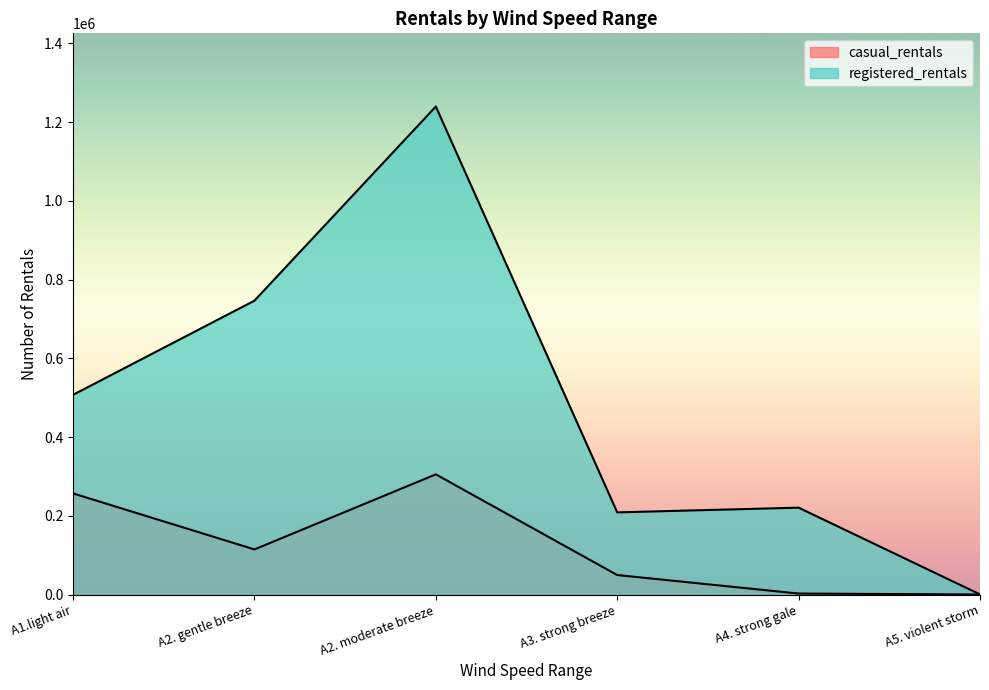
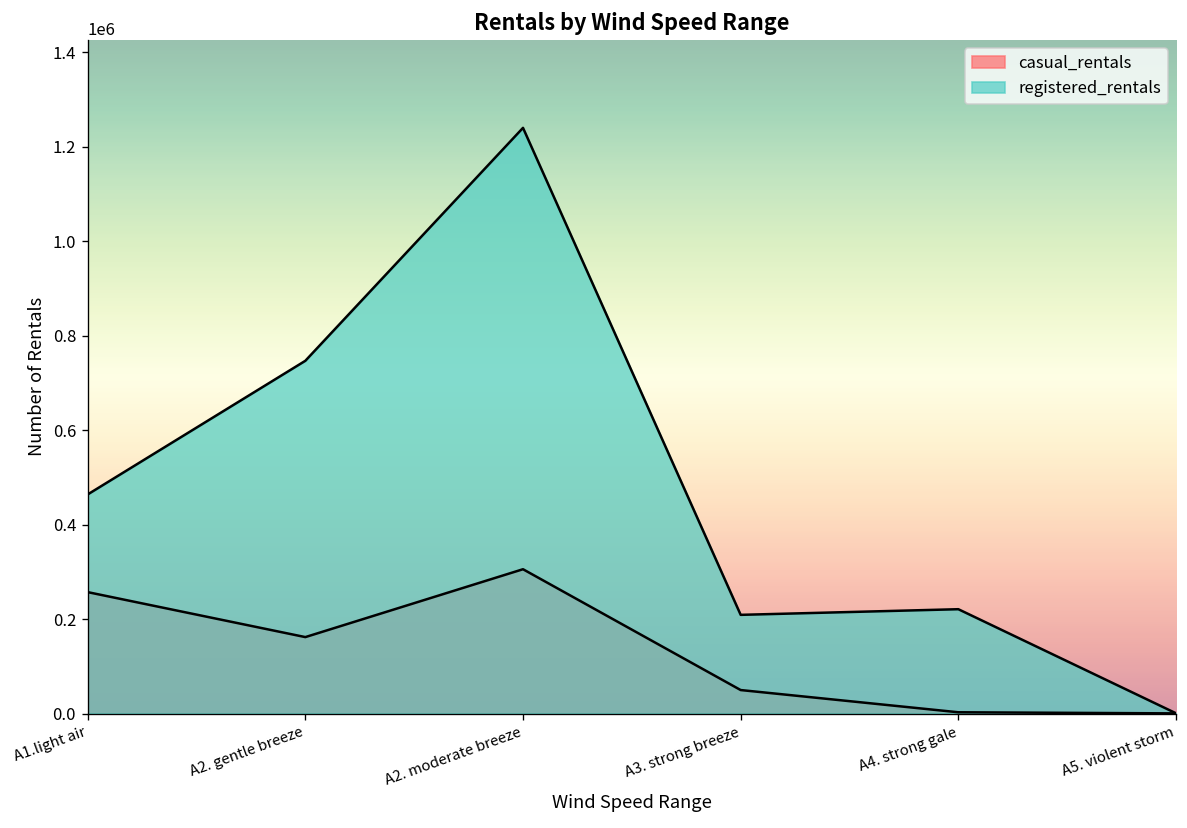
registered_rentals, A1.light air: 510000 -> 460000
casual_rentals, A2. gentle breeze: 110000 -> 160000
